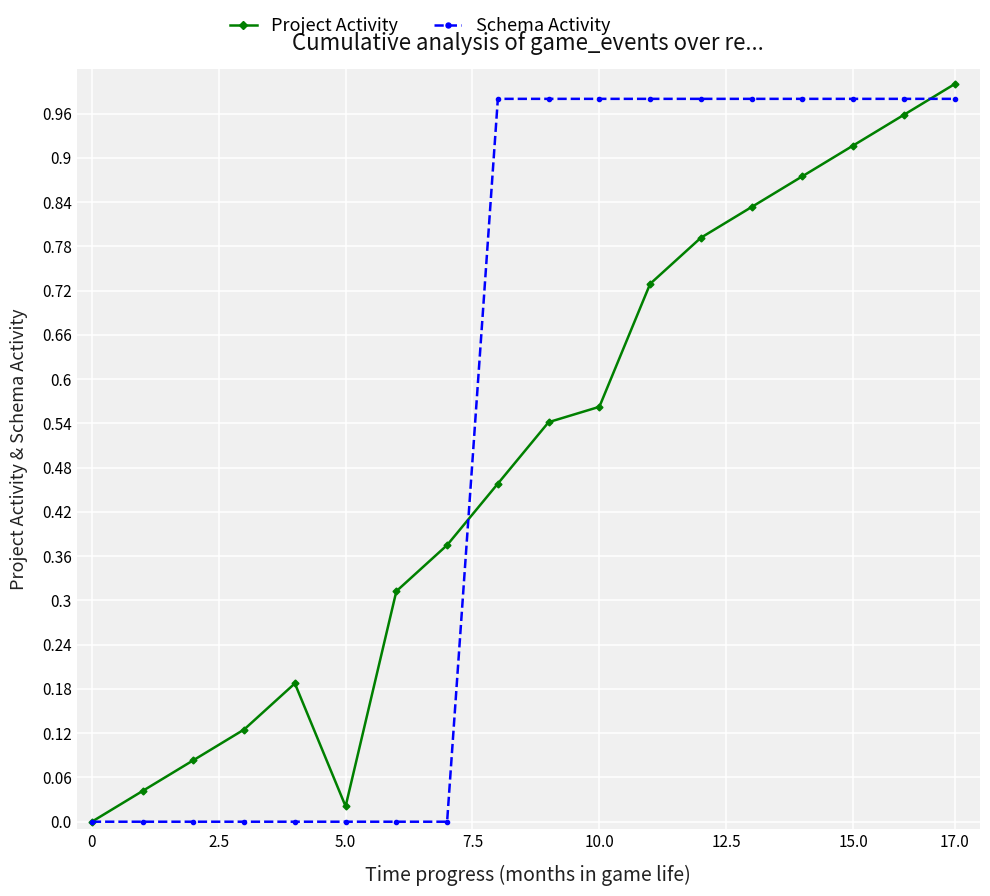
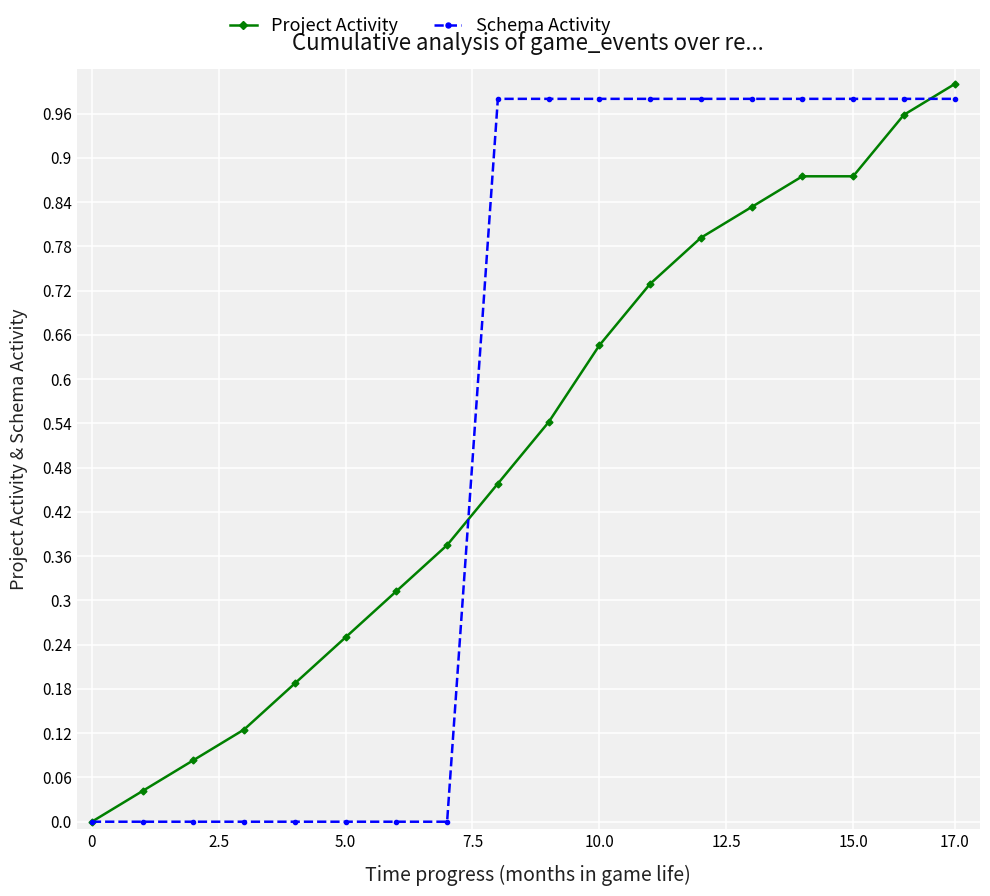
Project Activity, 5.0: 0.02 -> 0.25
Project Activity, 10.0: 0.56 -> 0.65
Project Activity, 15.0: 0.92 -> 0.88
